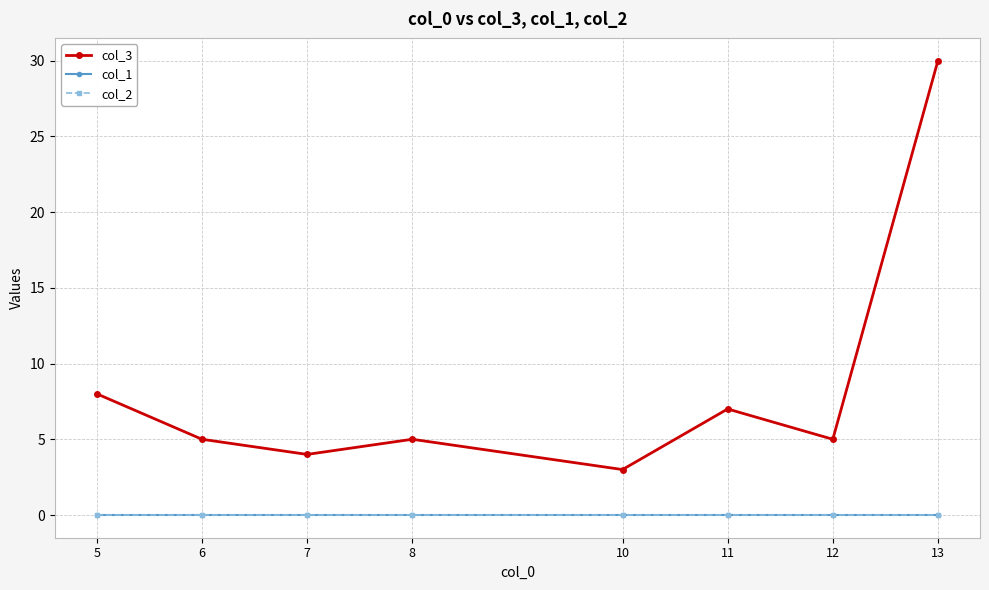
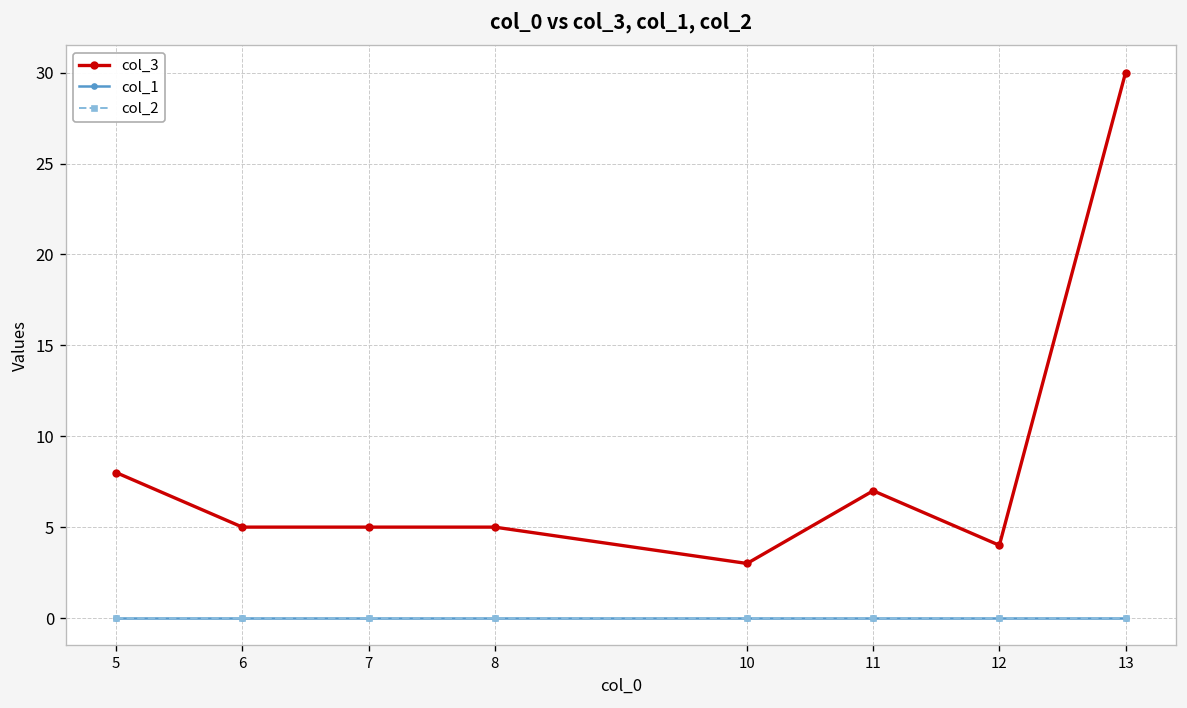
col_3, 7: 4 -> 5
col_3, 12: 5 -> 4
